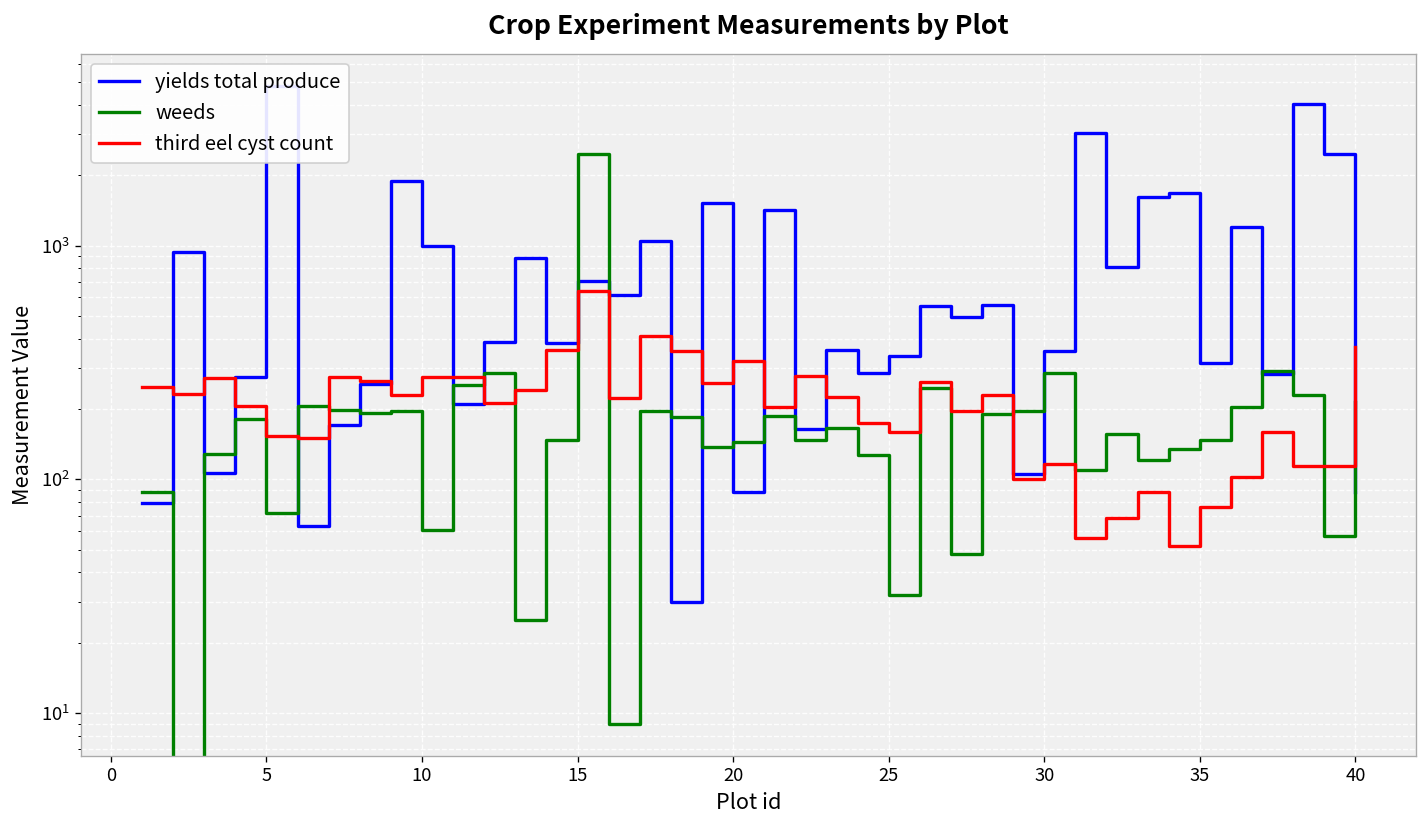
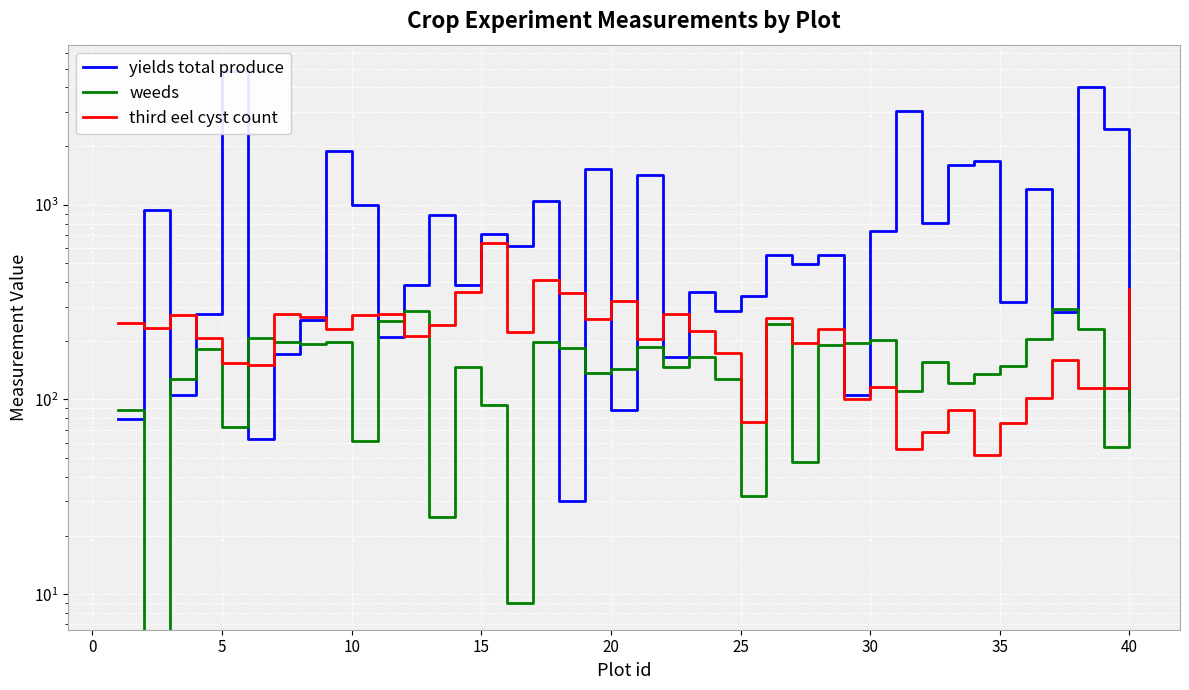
weeds, 15: 2500 -> 90
third eel cyst count, 25: 160 -> 77
yields total produce, 30: 350 -> 740
weeds, 30: 290 -> 200
